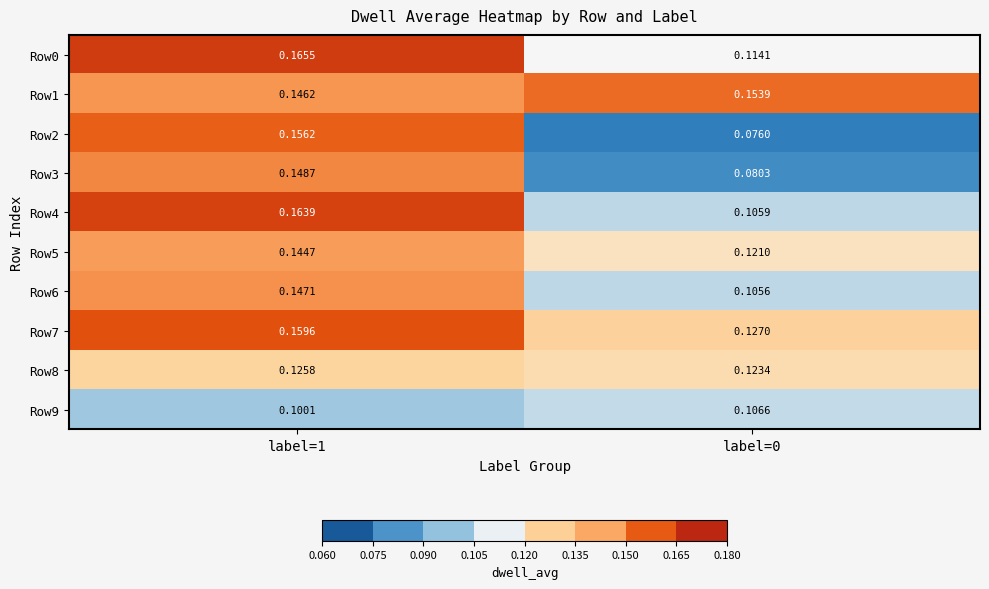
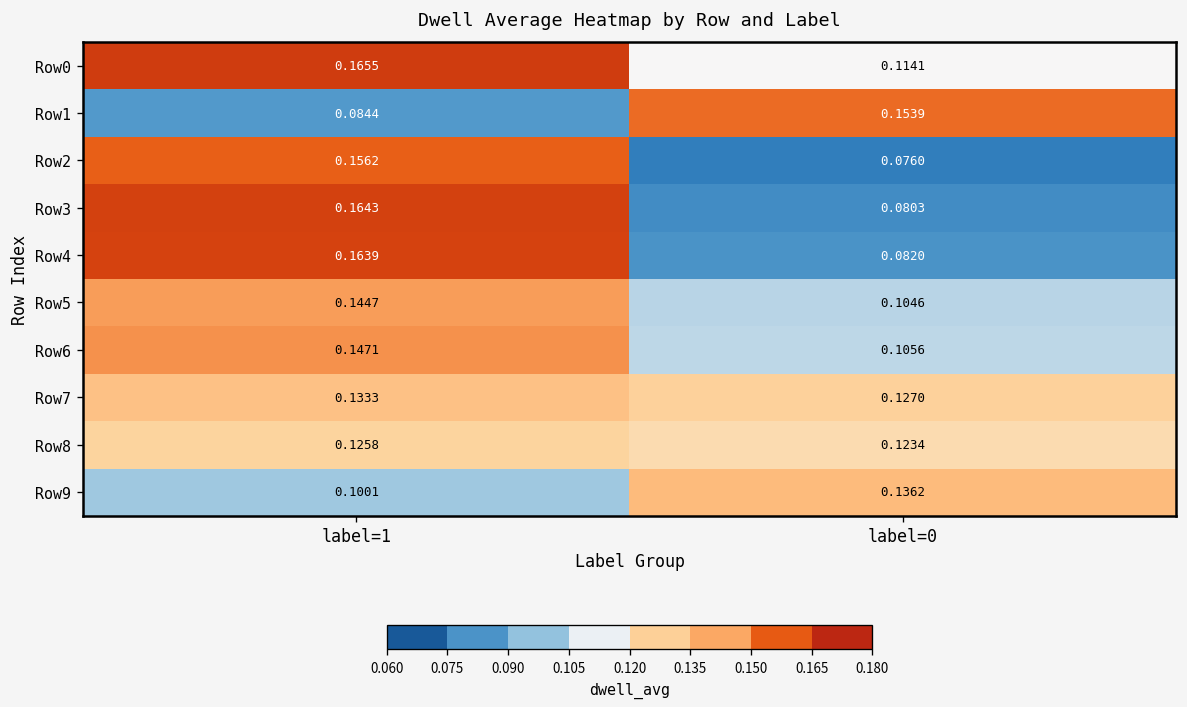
Row1, label=1: 0.1462 -> 0.0844
Row3, label=1: 0.1487 -> 0.1643
Row4, label=0: 0.1059 -> 0.0820
Row5, label=0: 0.1210 -> 0.1046
Row7, label=1: 0.1596 -> 0.1333
Row9, label=0: 0.1066 -> 0.1362
